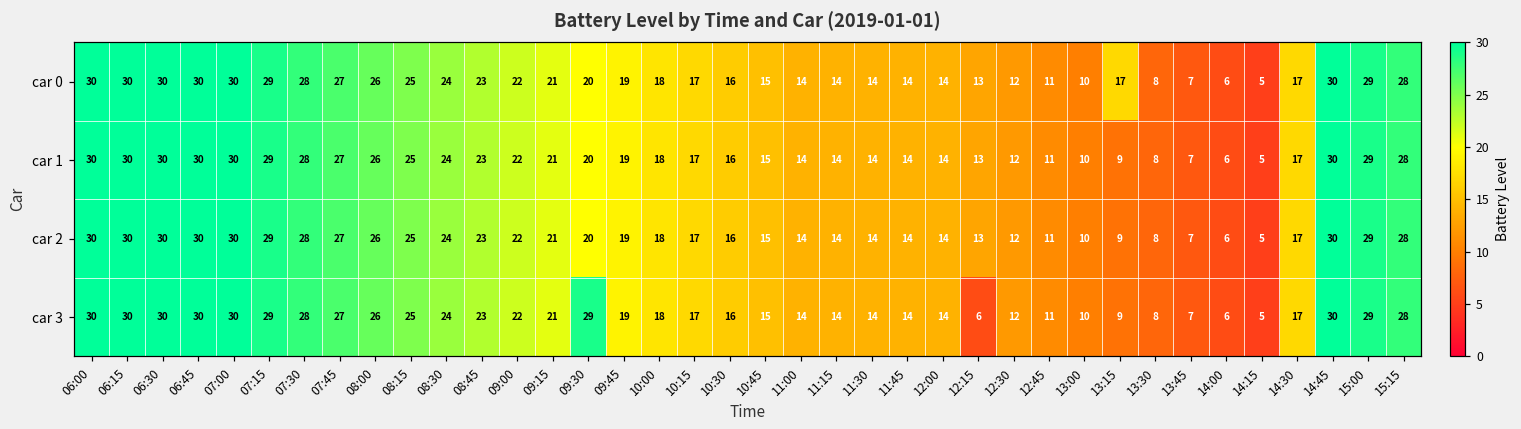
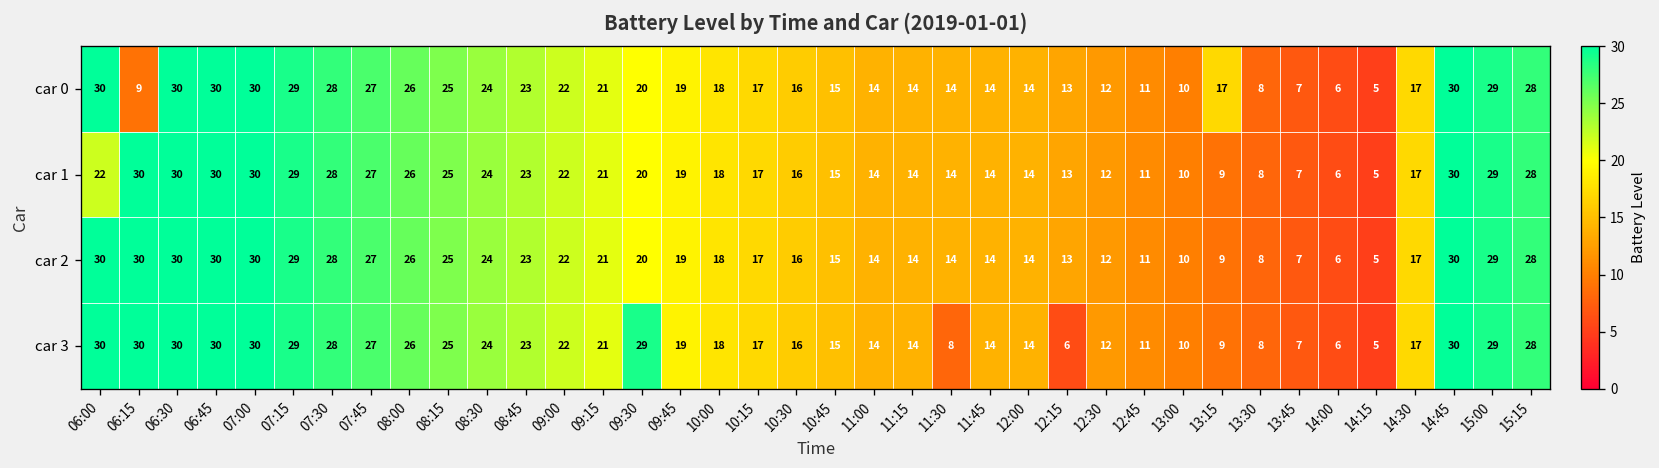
car 0, 06:15: 30 -> 9
car 1, 06:00: 30 -> 22
car 3, 11:30: 14 -> 8
